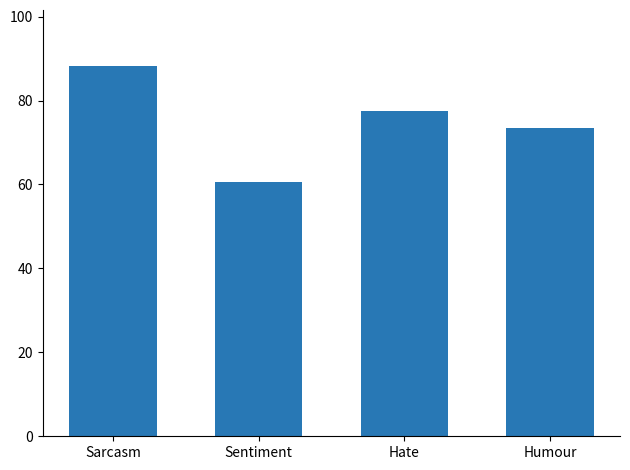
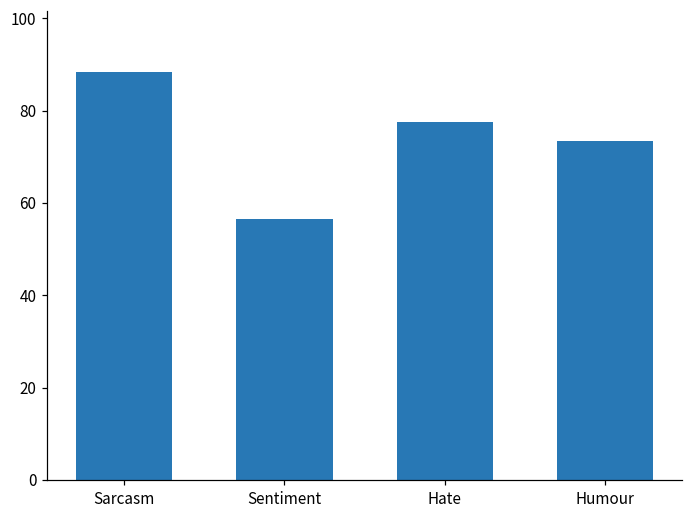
Sentiment: 61 -> 57
